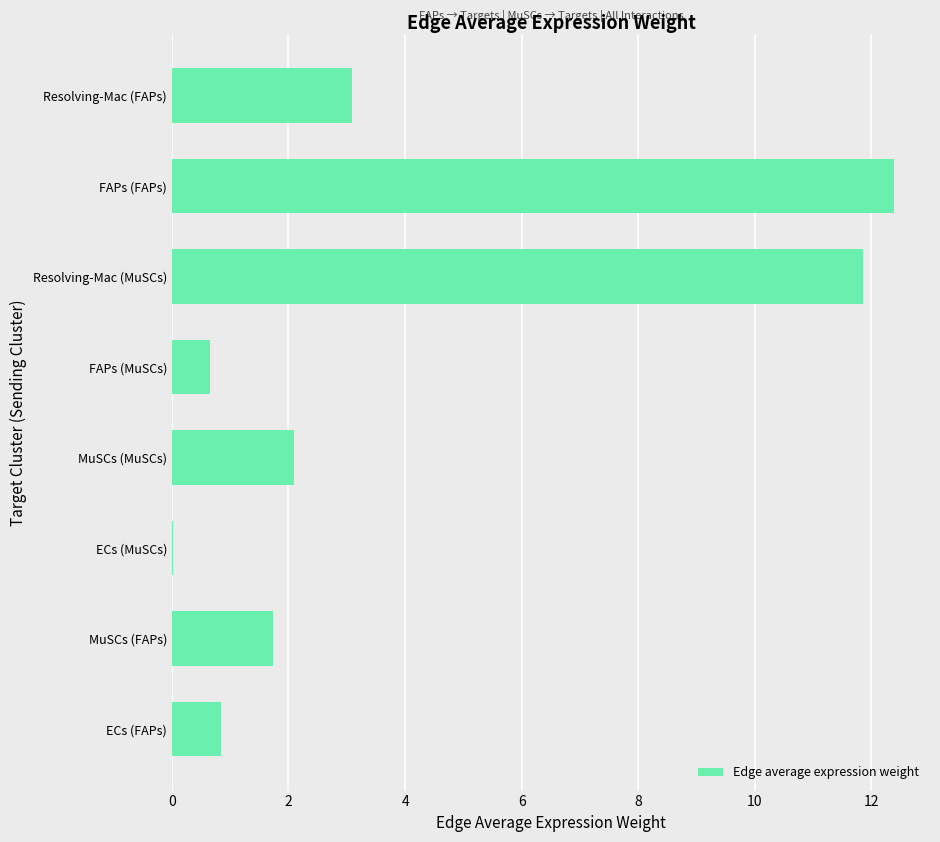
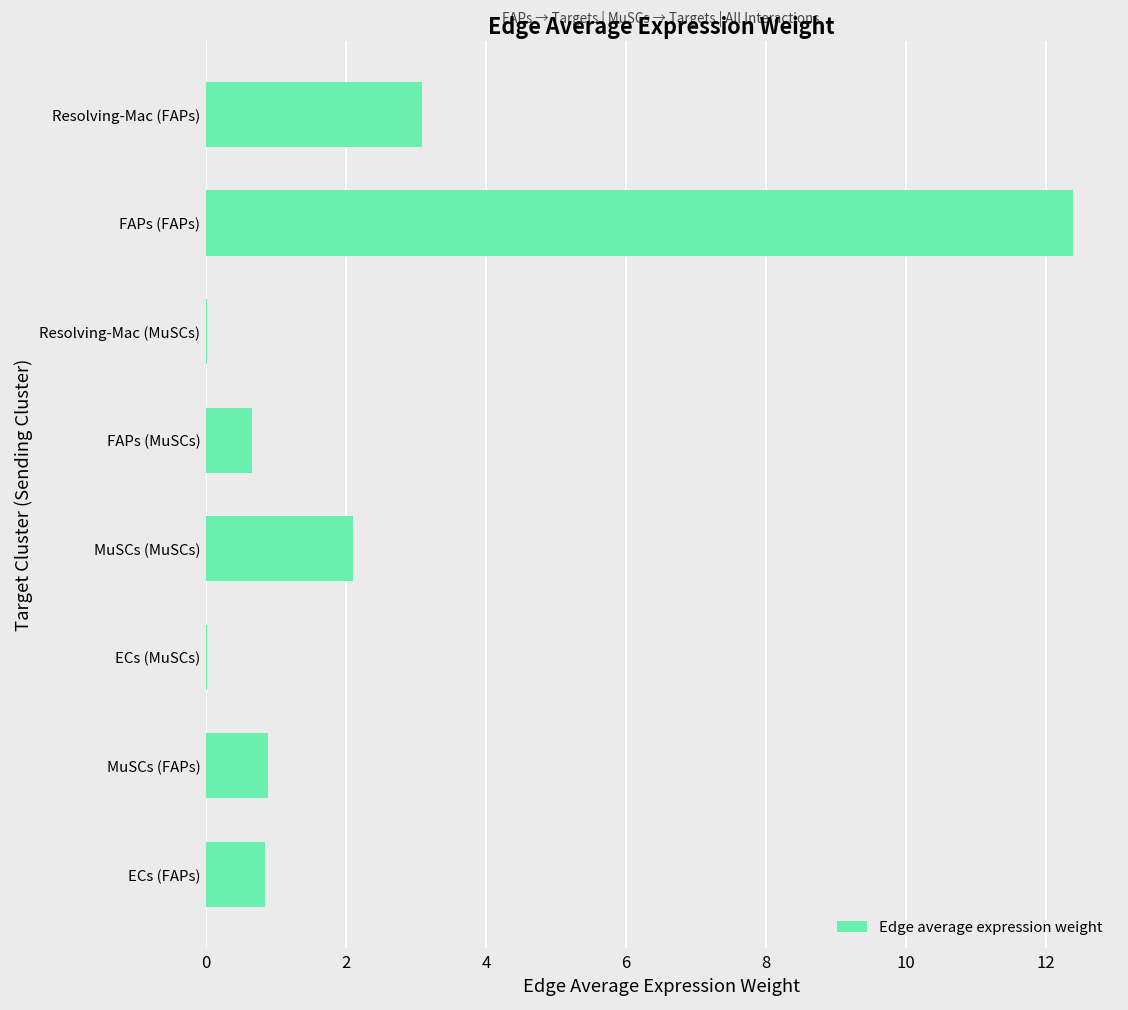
Resolving-Mac (MuSCs): 11.9 -> 0.0
MuSCs (FAPs): 1.7 -> 0.9
